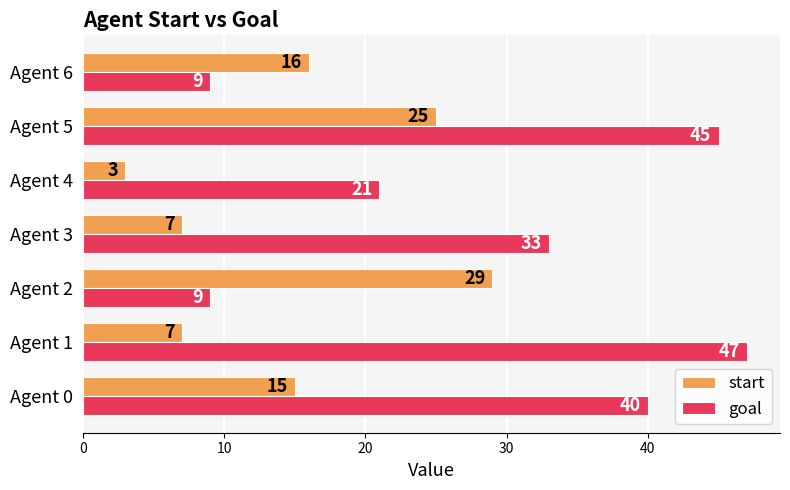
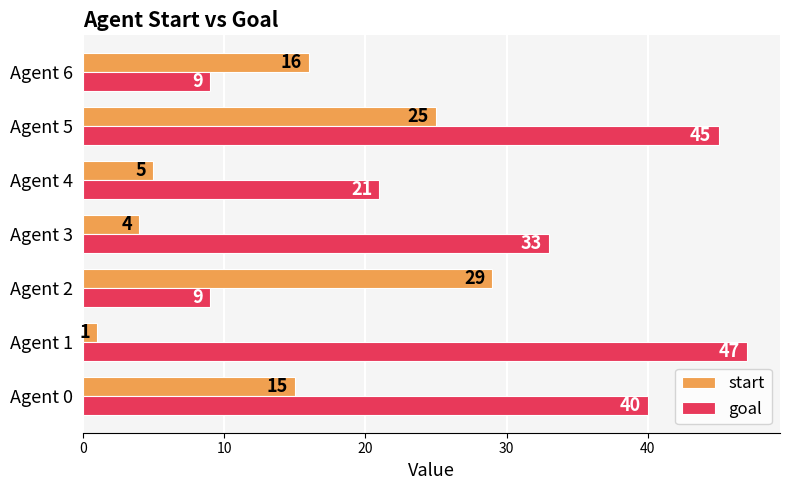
start, Agent 4: 3 -> 5
start, Agent 3: 7 -> 4
start, Agent 1: 7 -> 1
